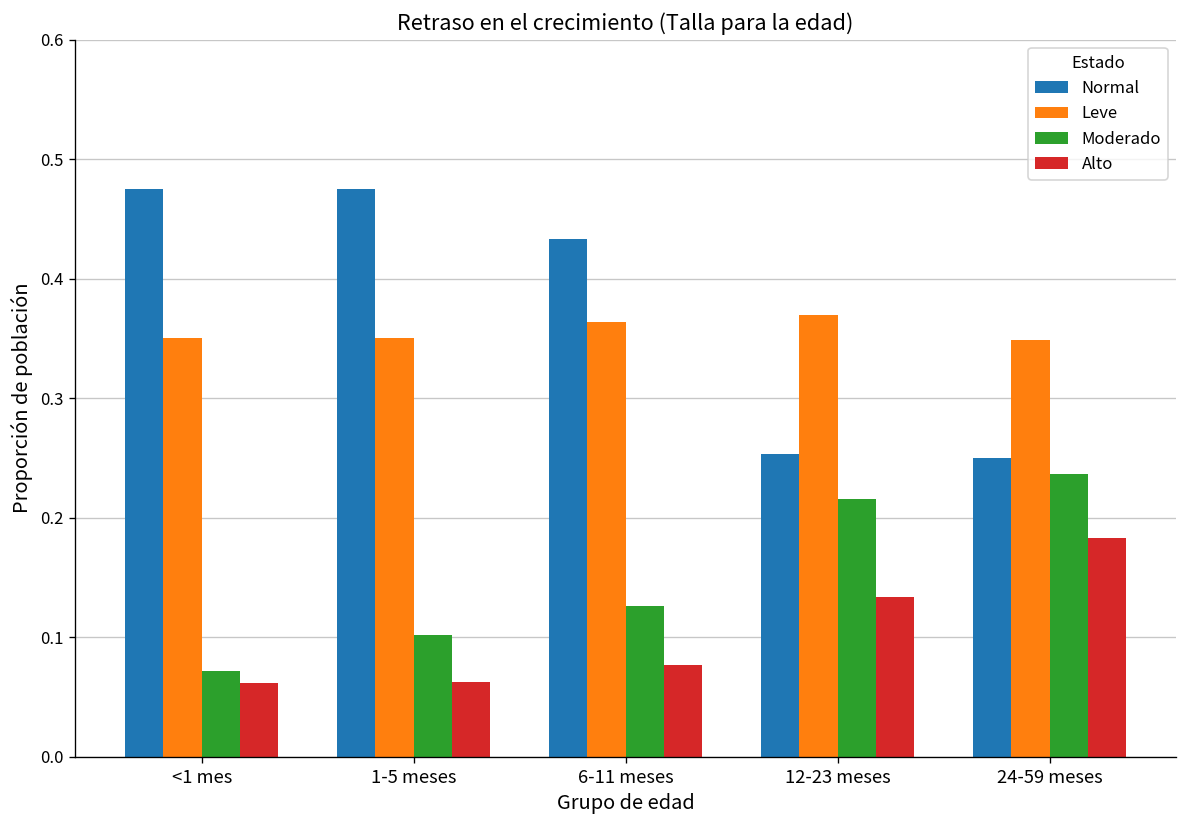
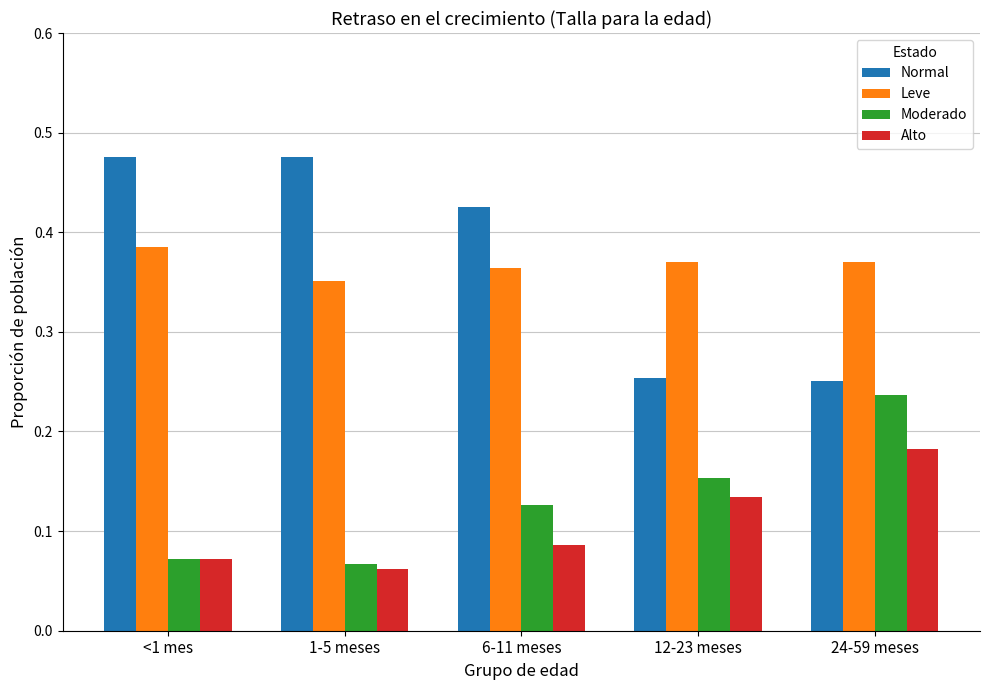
Leve, <1 mes: 0.35 -> 0.39
Alto, <1 mes: 0.06 -> 0.07
Moderado, 1-5 meses: 0.10 -> 0.07
Normal, 6-11 meses: 0.434 -> 0.425
Alto, 6-11 meses: 0.08 -> 0.09
Moderado, 12-23 meses: 0.22 -> 0.15
Leve, 24-59 meses: 0.35 -> 0.37
